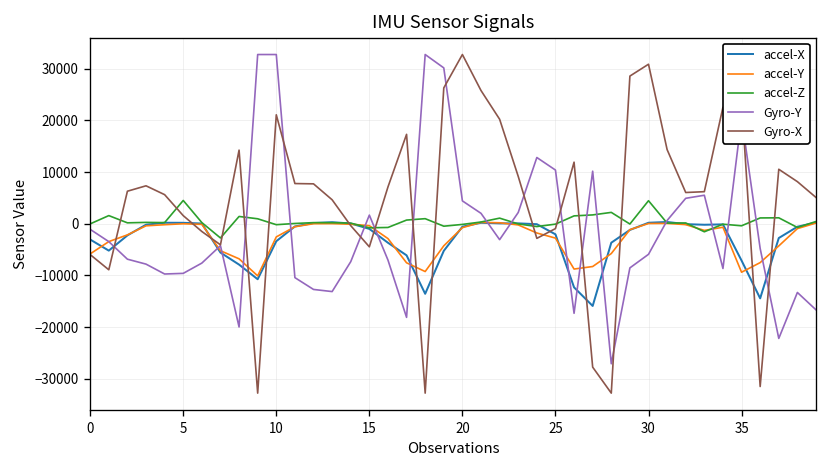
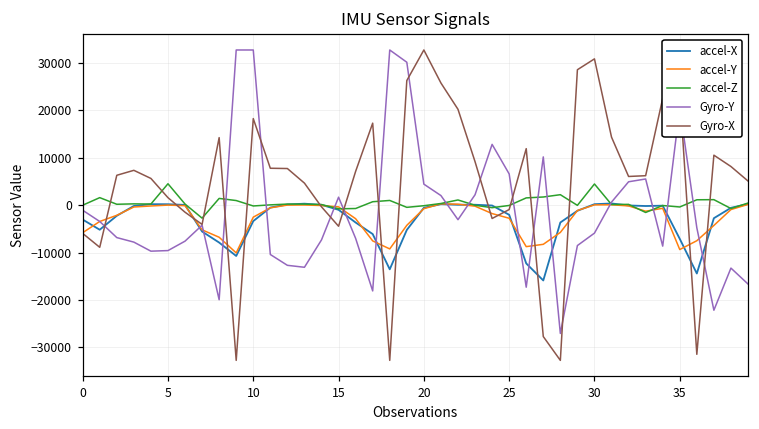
Gyro-X, 10: 21000 -> 18000
Gyro-Y, 25: 10000 -> 7000
